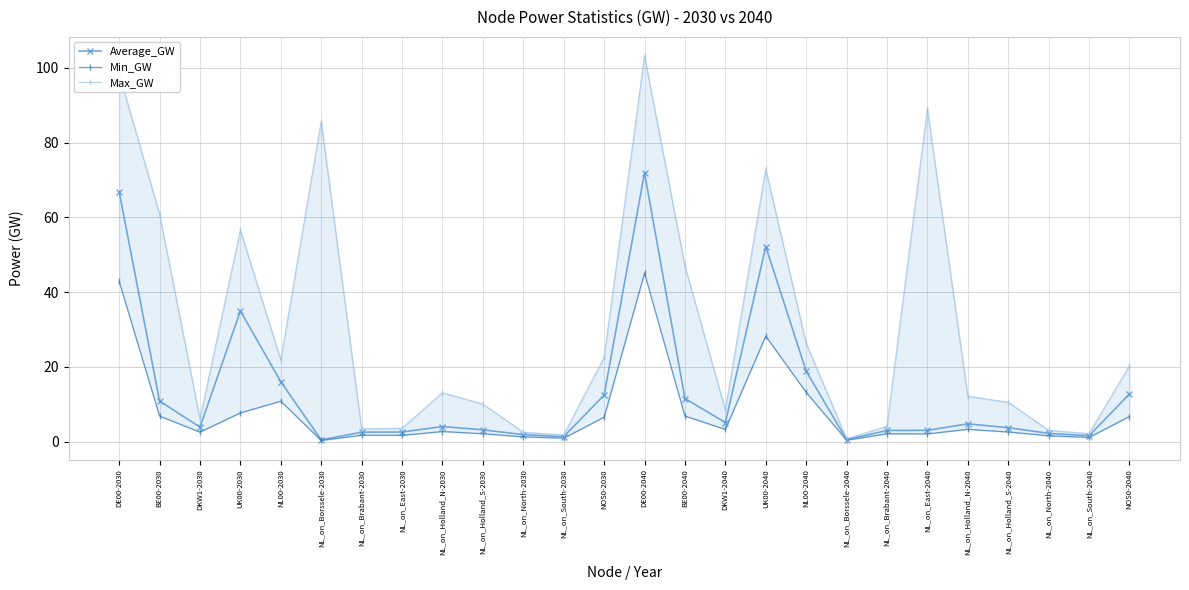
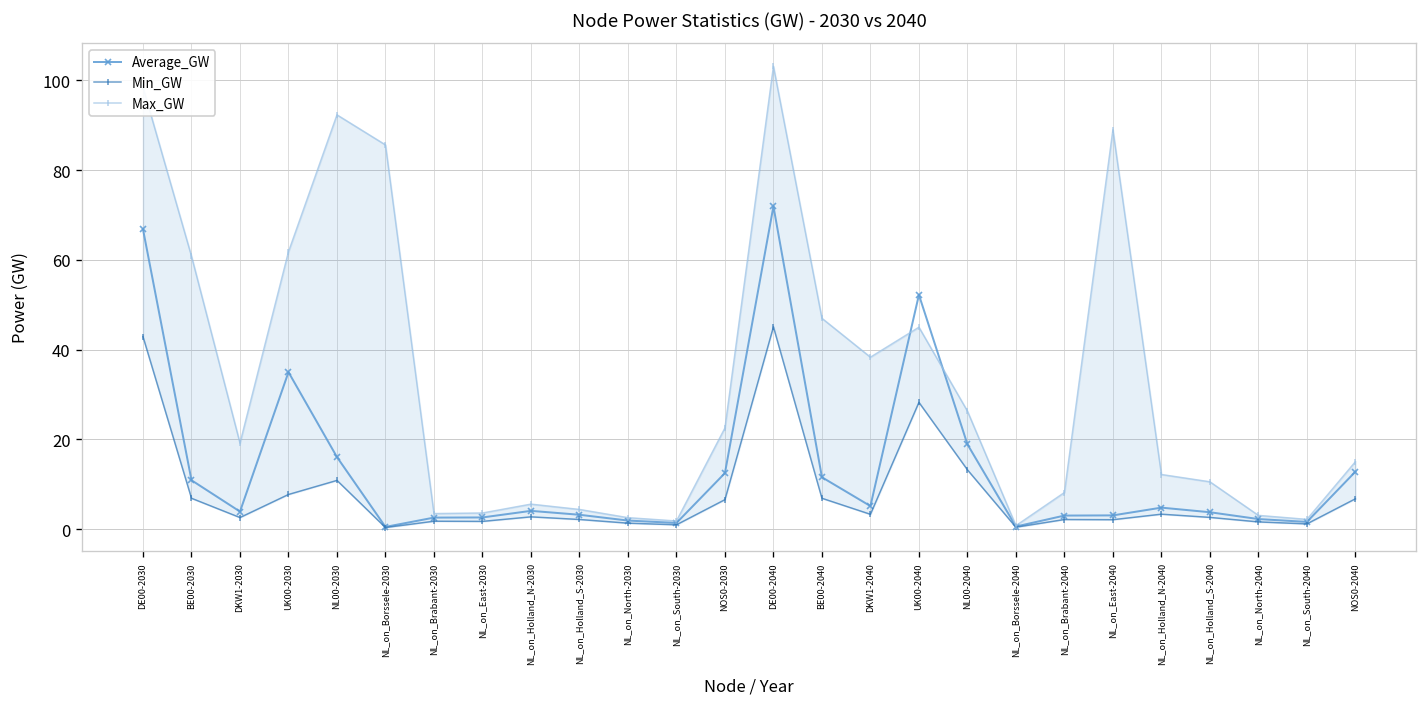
Max_GW, DKW1-2030: 6 -> 19
Max_GW, UK00-2030: 57 -> 62
Max_GW, NL00-2030: 22 -> 92
Max_GW, NL_on_Holland_N-2030: 13 -> 6
Max_GW, NL_on_Holland_S-2030: 10 -> 4
Max_GW, DKW1-2040: 8 -> 38
Max_GW, UK00-2040: 73 -> 45
Max_GW, NL_on_Brabant-2040: 4 -> 8
Max_GW, NOS0-2040: 20 -> 15
